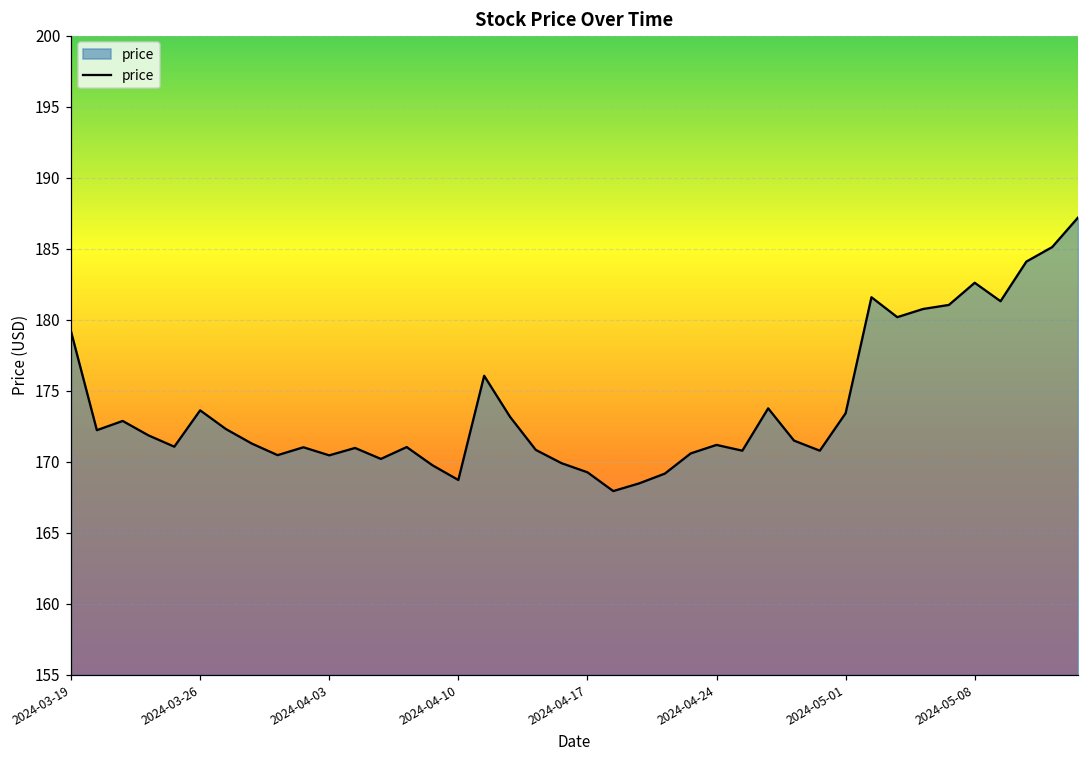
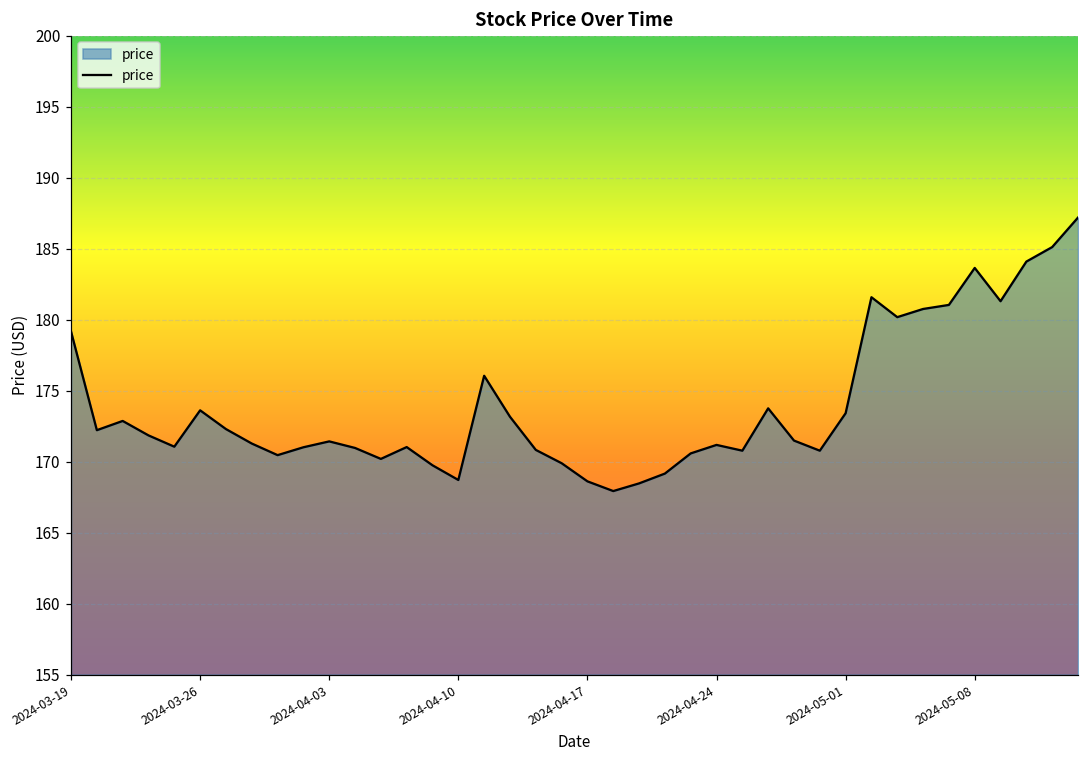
2024-04-03: 170.4 -> 171.4
2024-04-17: 169.2 -> 168.6
2024-05-08: 182.6 -> 183.6
